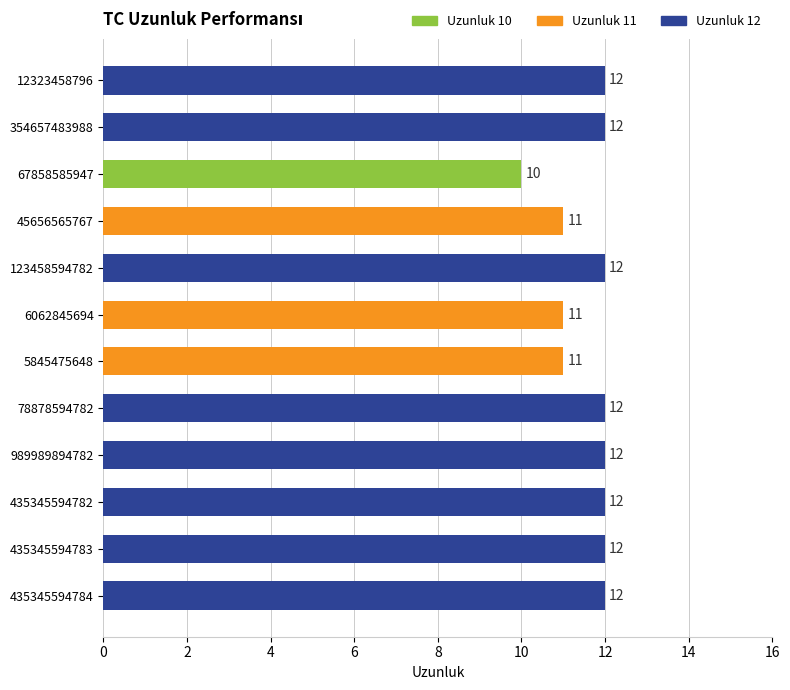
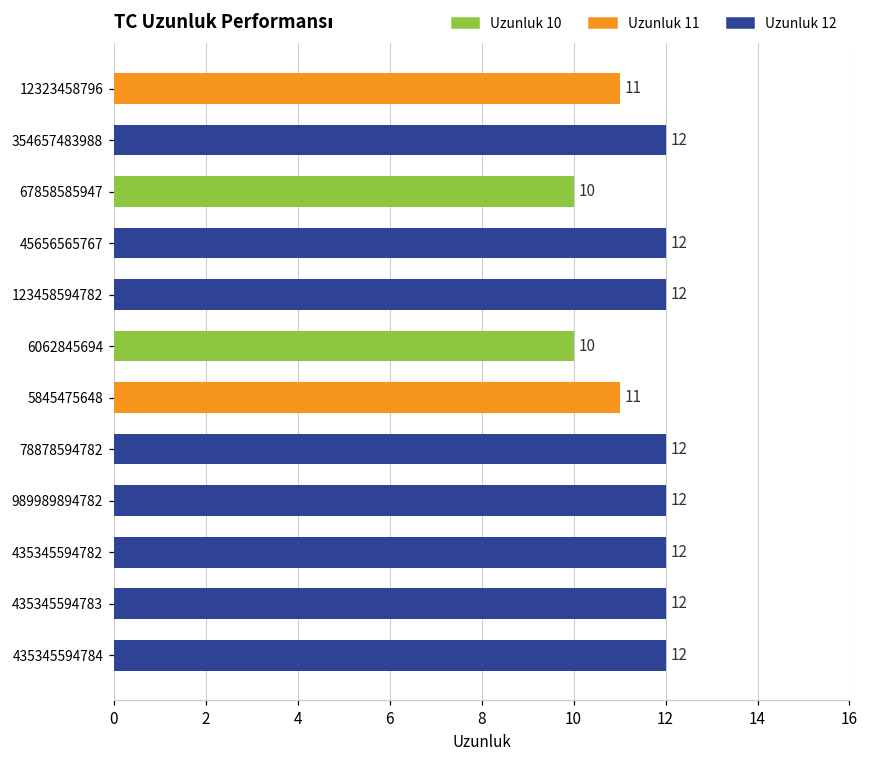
12323458796: 12 -> 11
45656565767: 11 -> 12
6062845694: 11 -> 10
